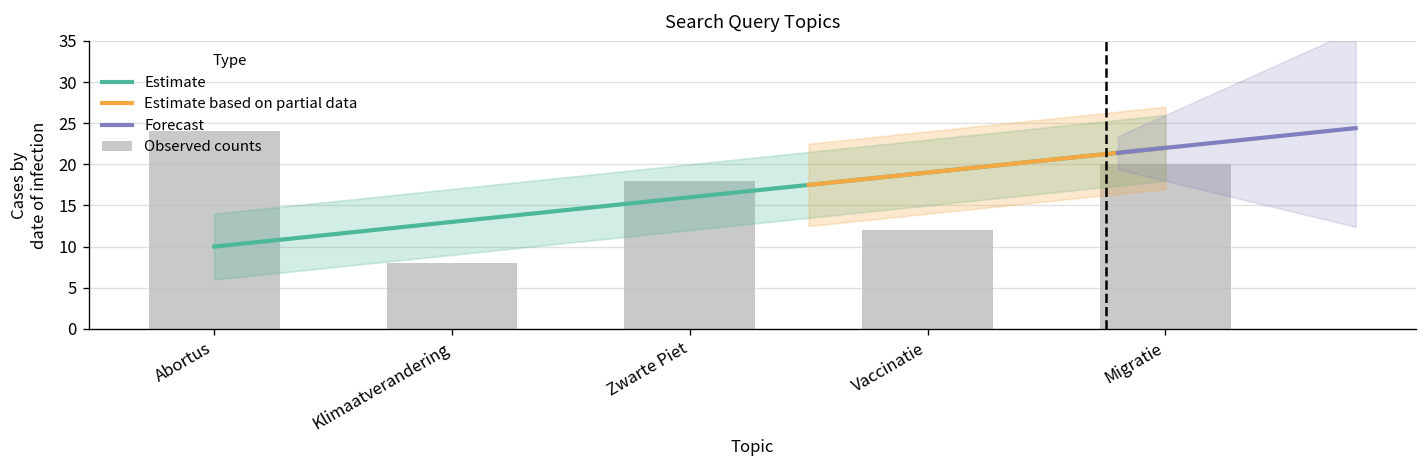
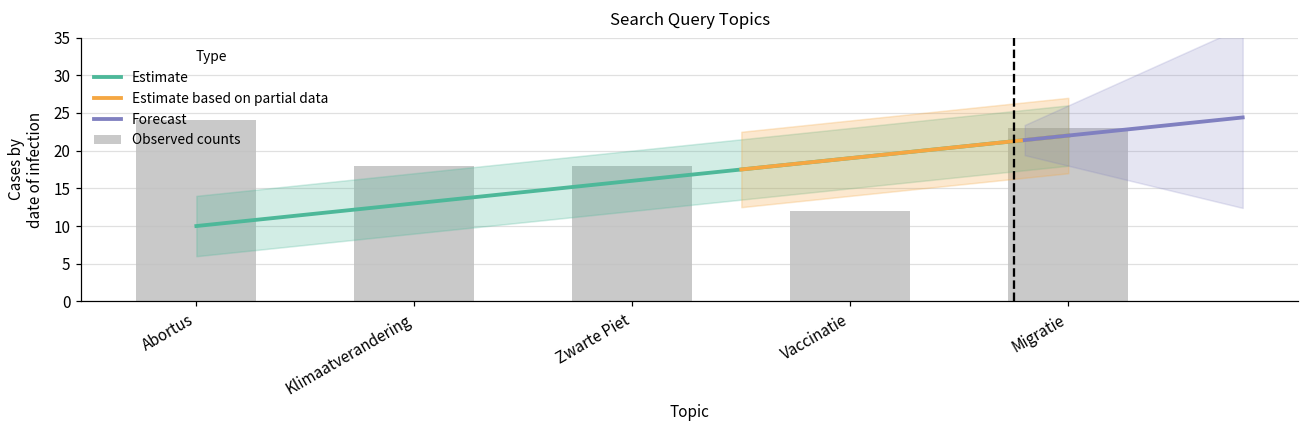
Observed counts, Klimaatverandering: 8 -> 18
Observed counts, Migratie: 20 -> 23
